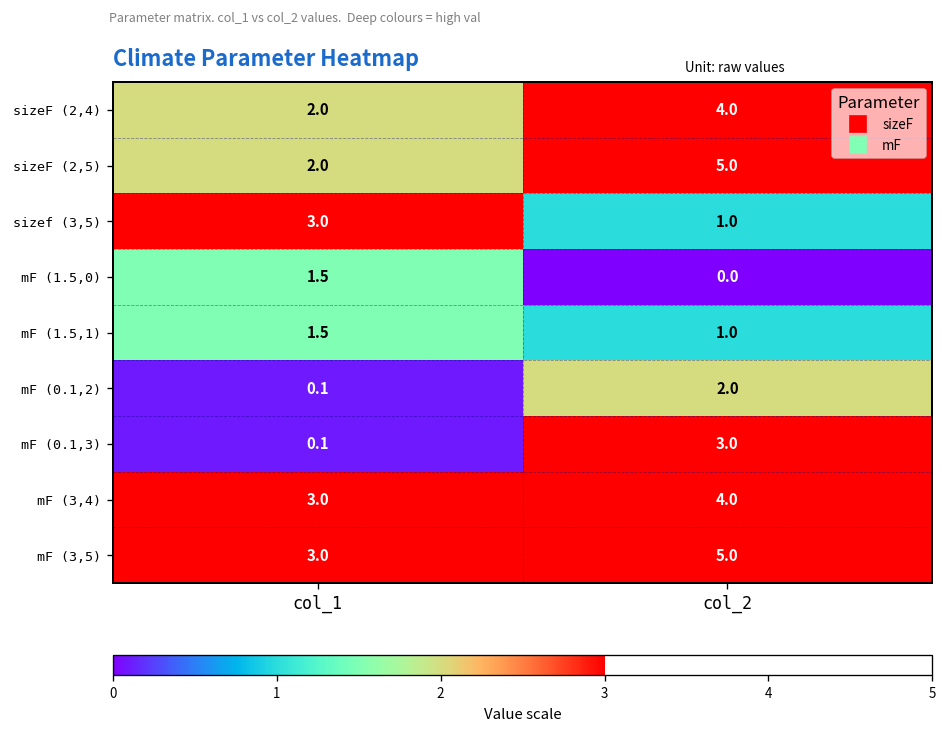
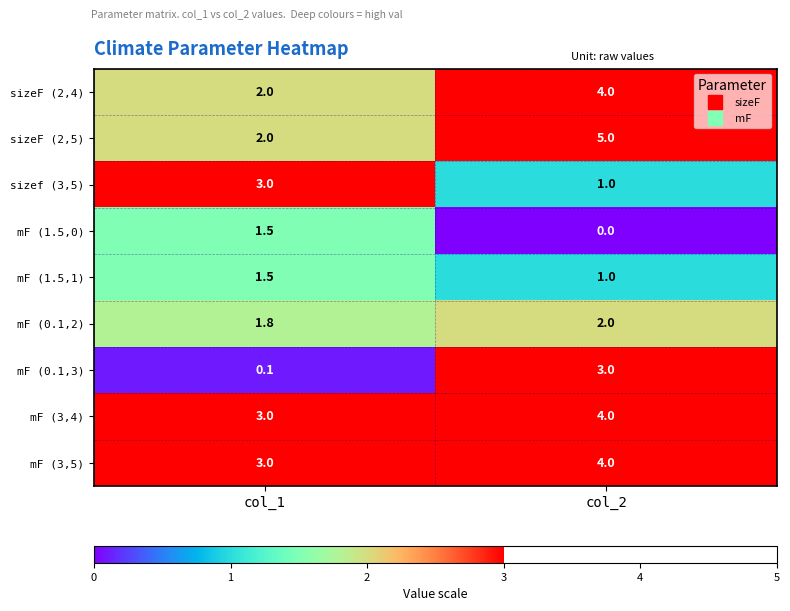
mF (0.1,2), col_1: 0.1 -> 1.8
mF (3,5), col_2: 5.0 -> 4.0
